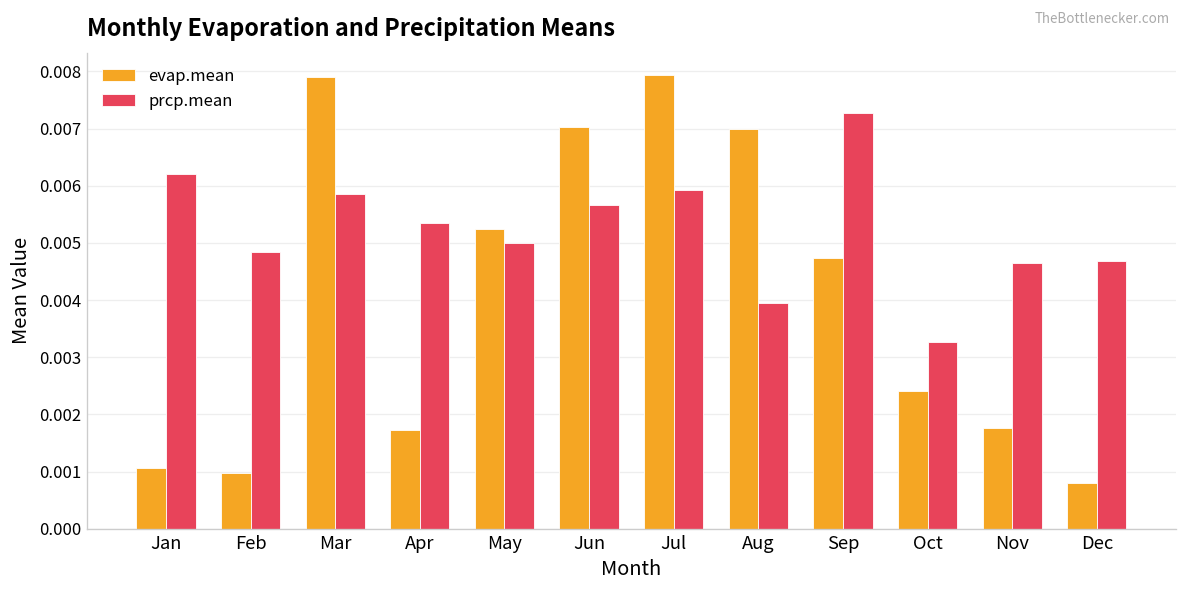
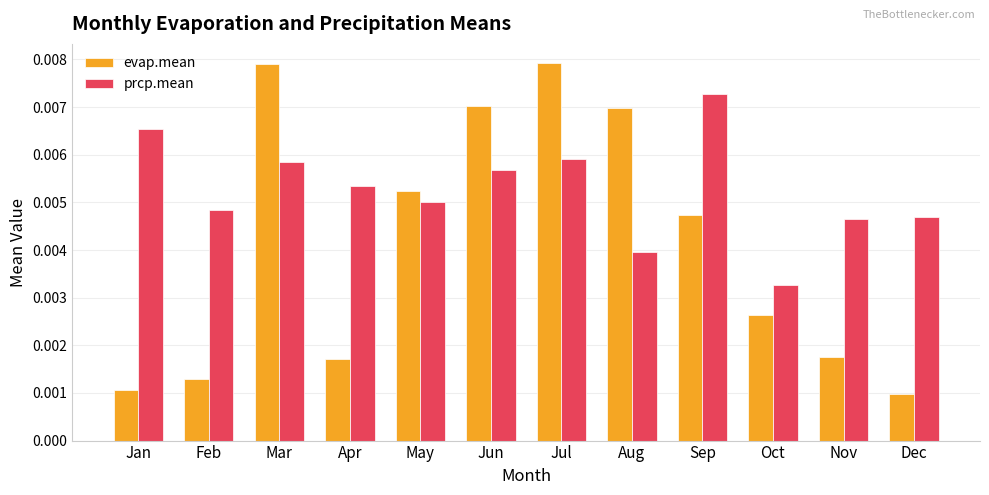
prcp.mean, Jan: 0.0062 -> 0.0065
evap.mean, Feb: 0.0010 -> 0.0013
evap.mean, Oct: 0.0024 -> 0.0026
evap.mean, Dec: 0.0008 -> 0.0010
